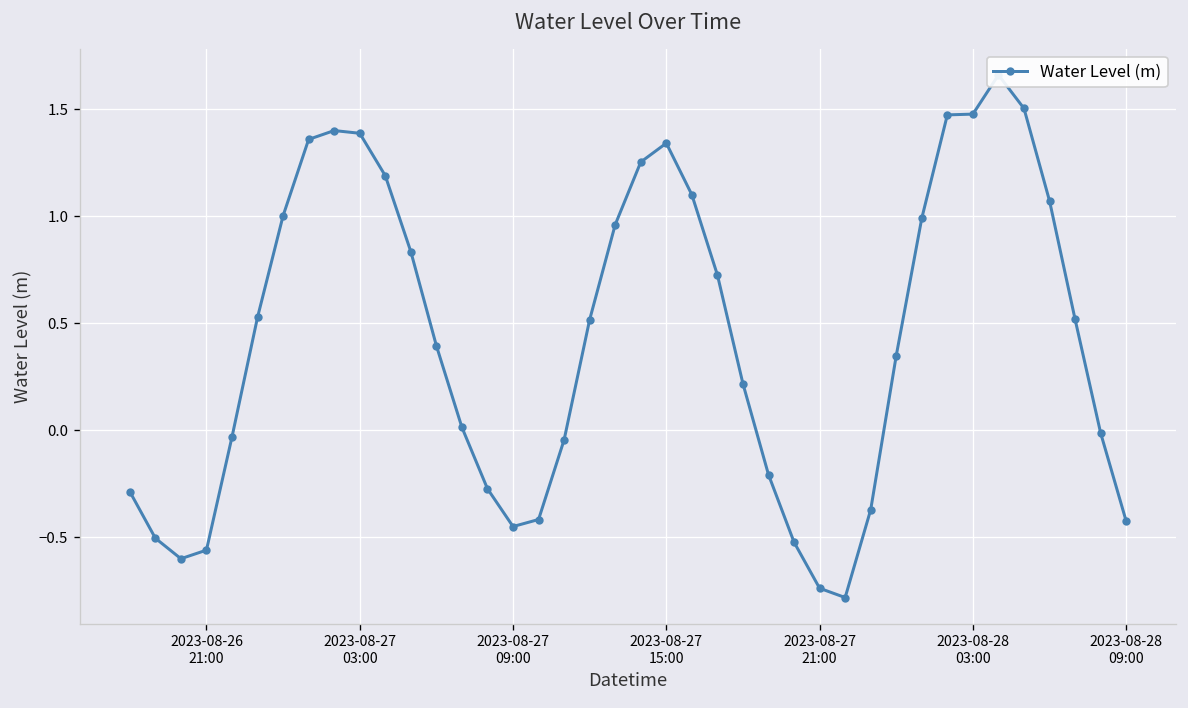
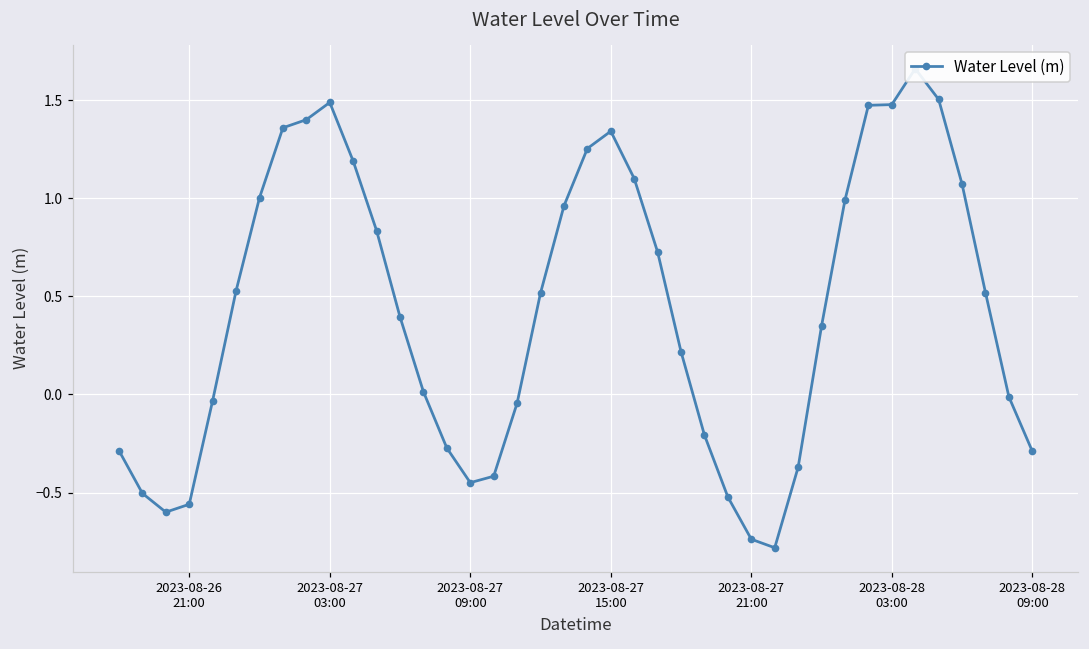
2023-08-27 03:00: 1.39 -> 1.49
2023-08-28 09:00: -0.42 -> -0.29
